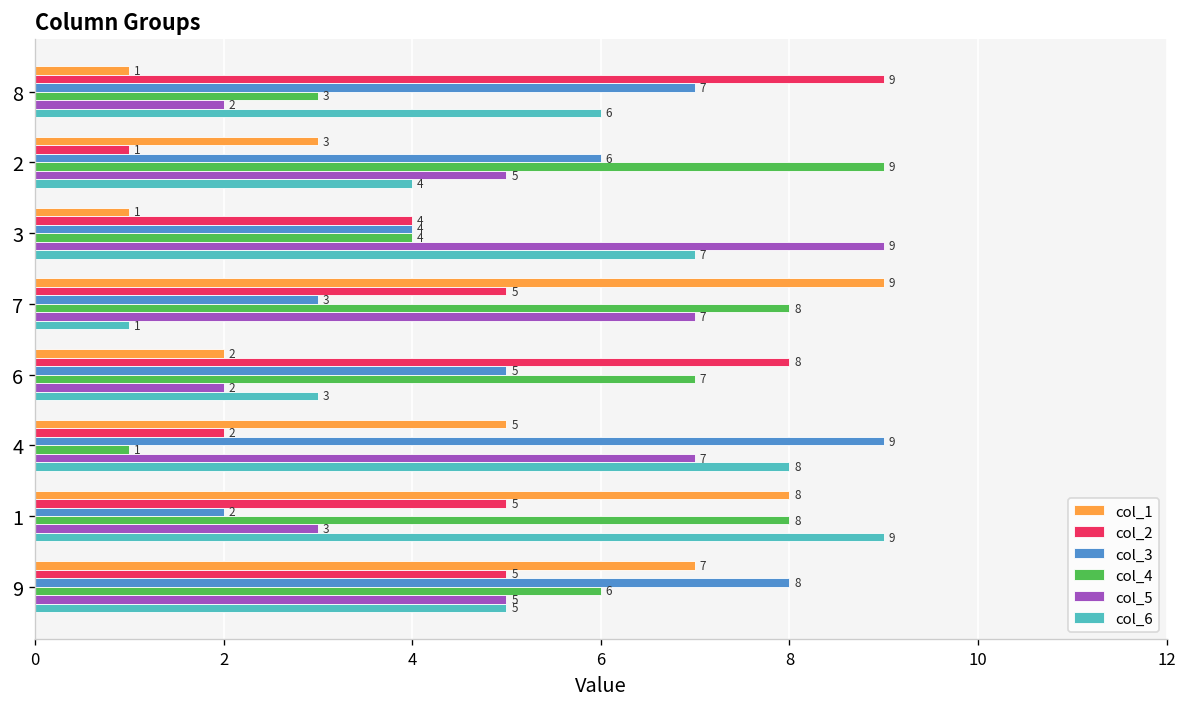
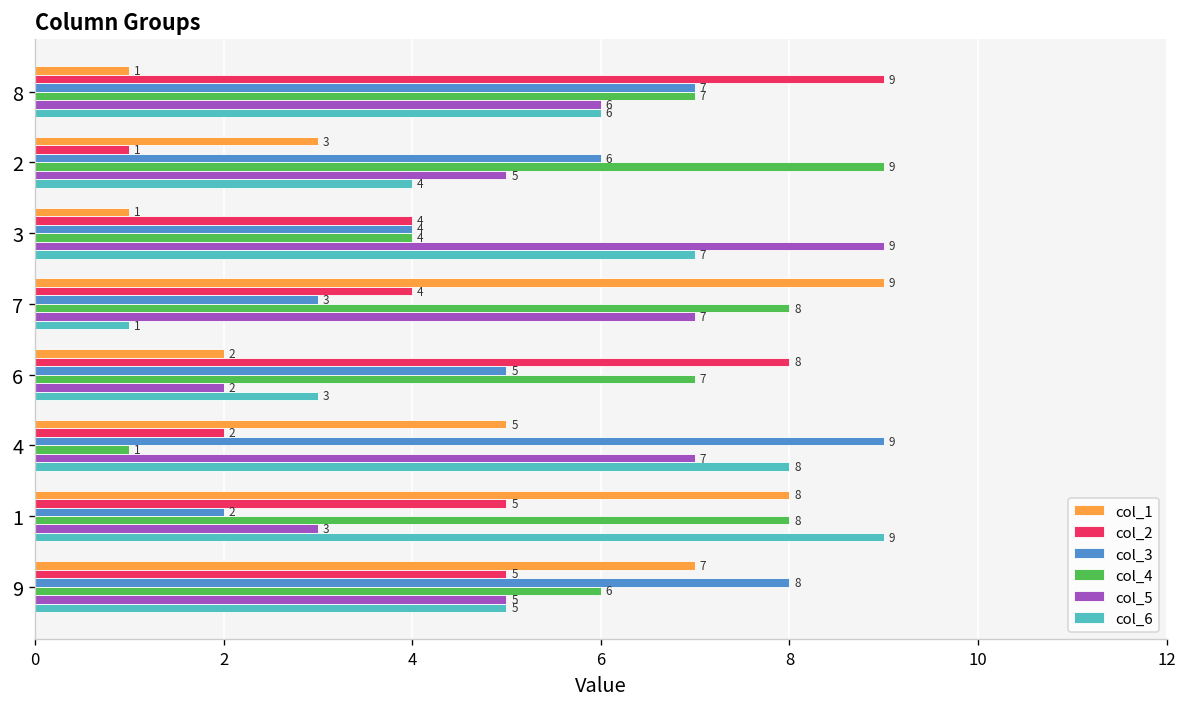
col_4, 8: 3 -> 7
col_5, 8: 2 -> 6
col_2, 7: 5 -> 4
